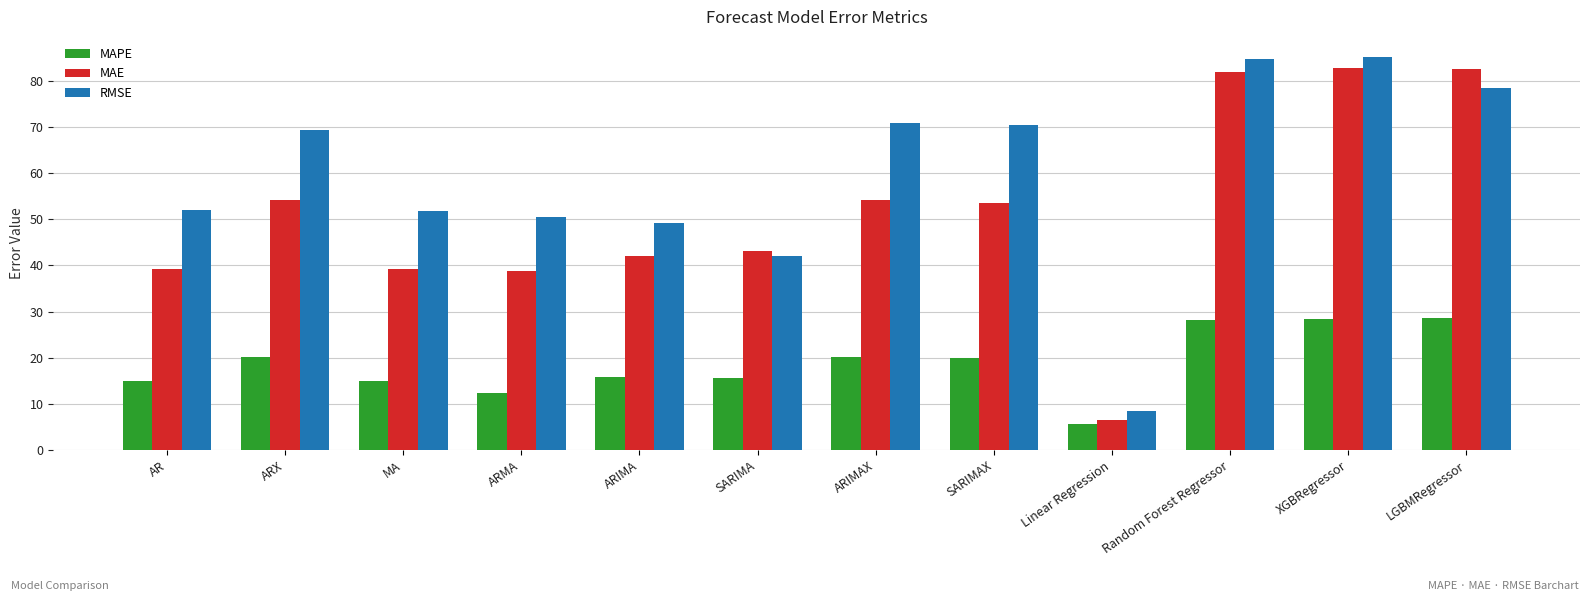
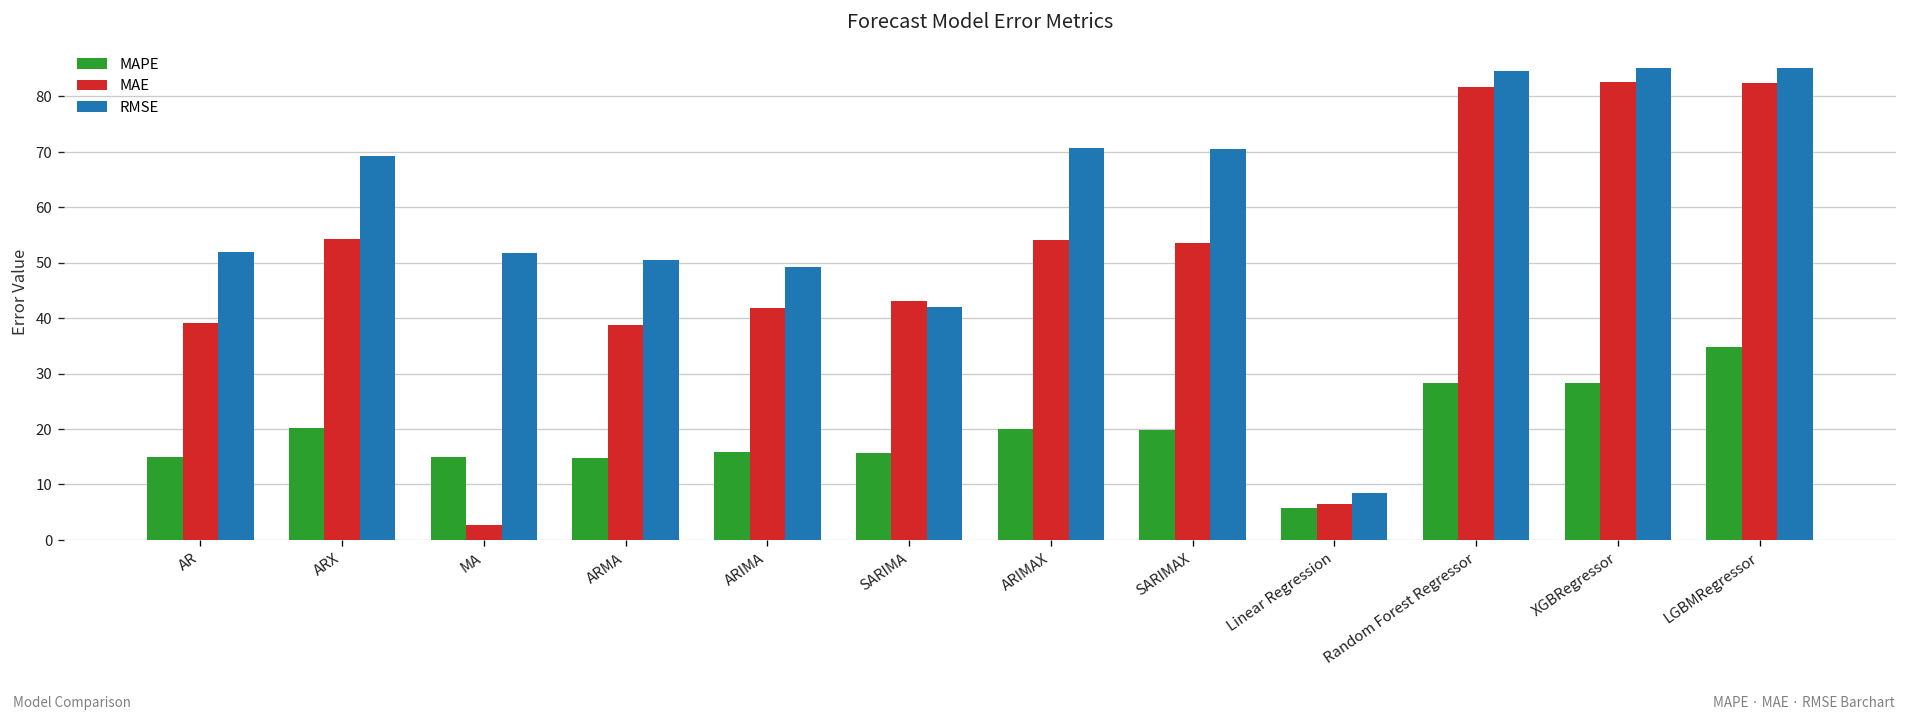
MAE, MA: 39 -> 3
MAPE, ARMA: 12 -> 15
MAPE, LGBMRegressor: 28 -> 35
RMSE, LGBMRegressor: 78 -> 85
